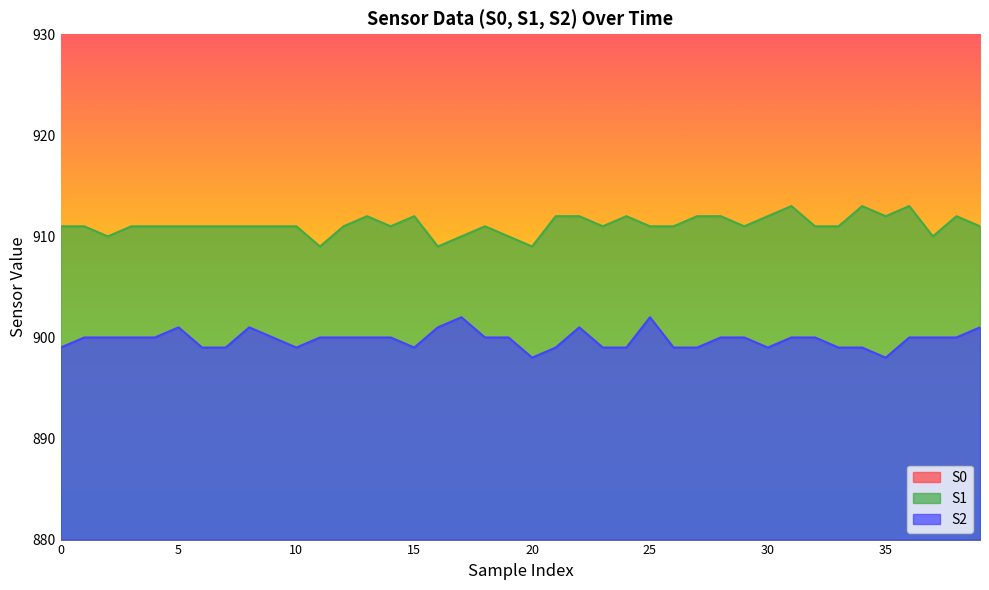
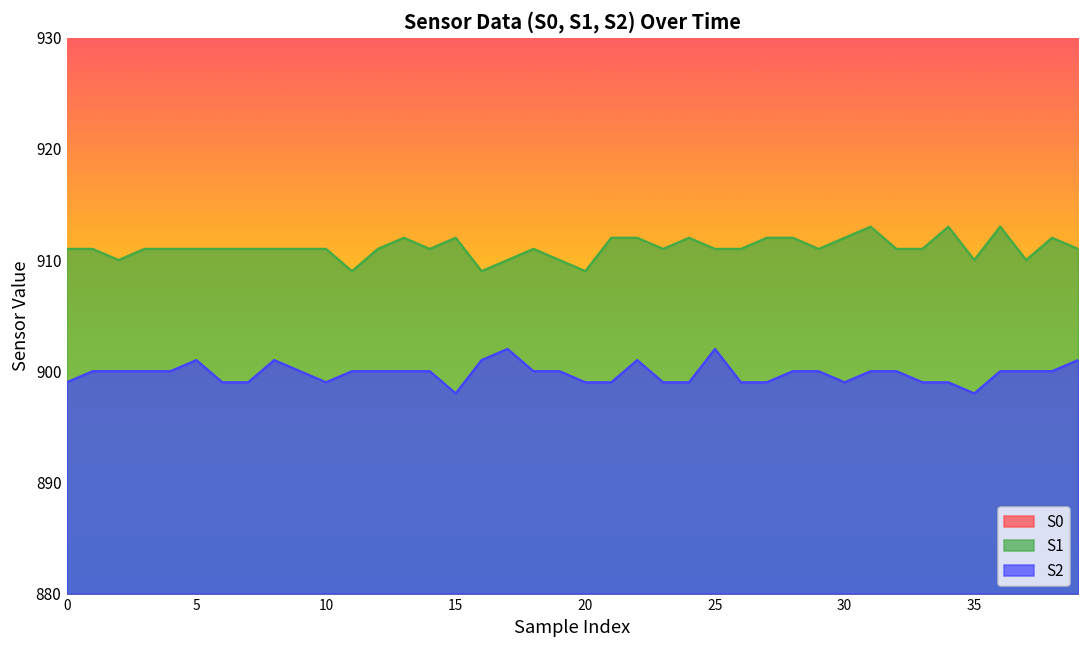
S2, 15: 899 -> 898
S2, 20: 898 -> 899
S1, 35: 912 -> 910
